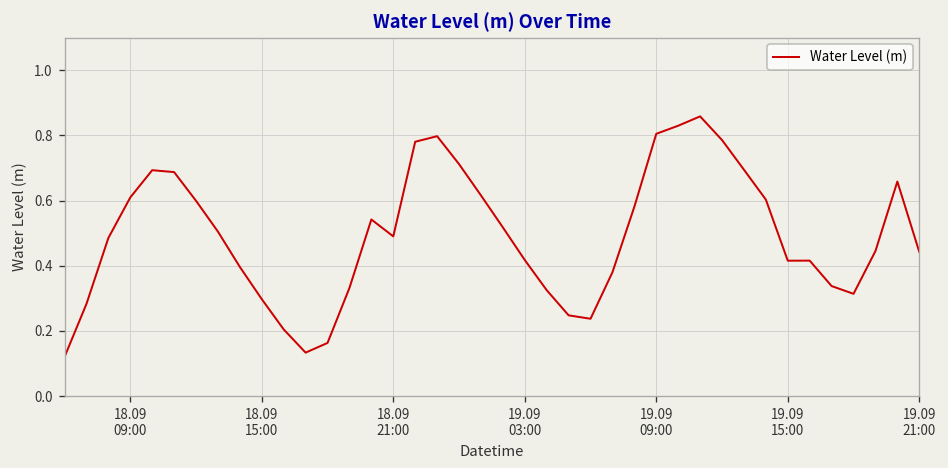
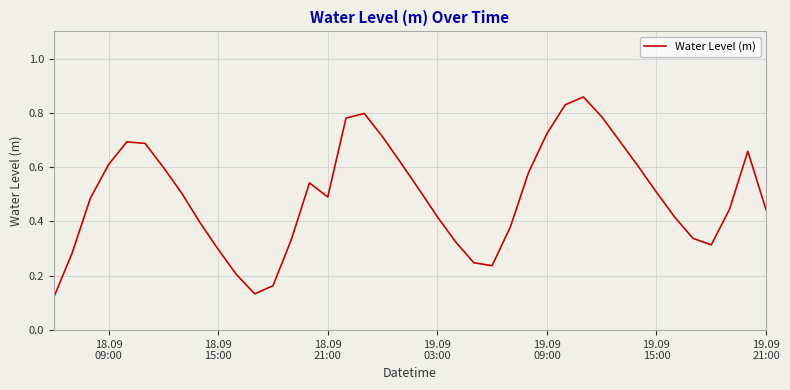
19.09 09:00: 0.81 -> 0.72
19.09 15:00: 0.42 -> 0.51
